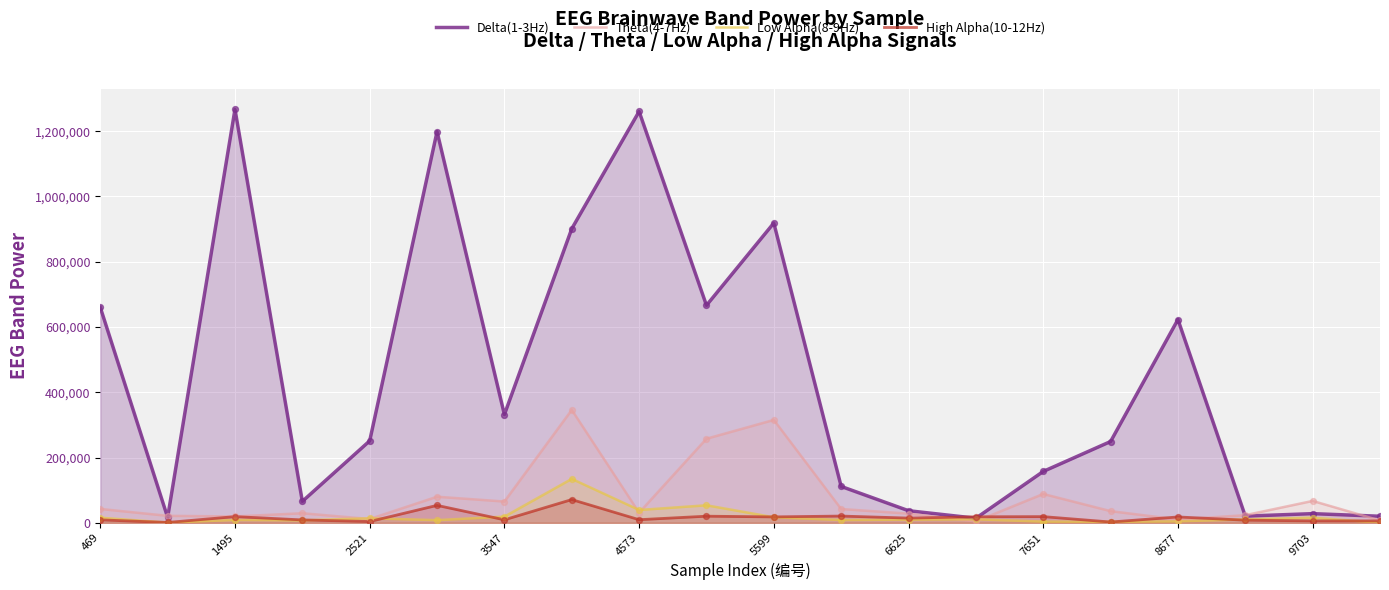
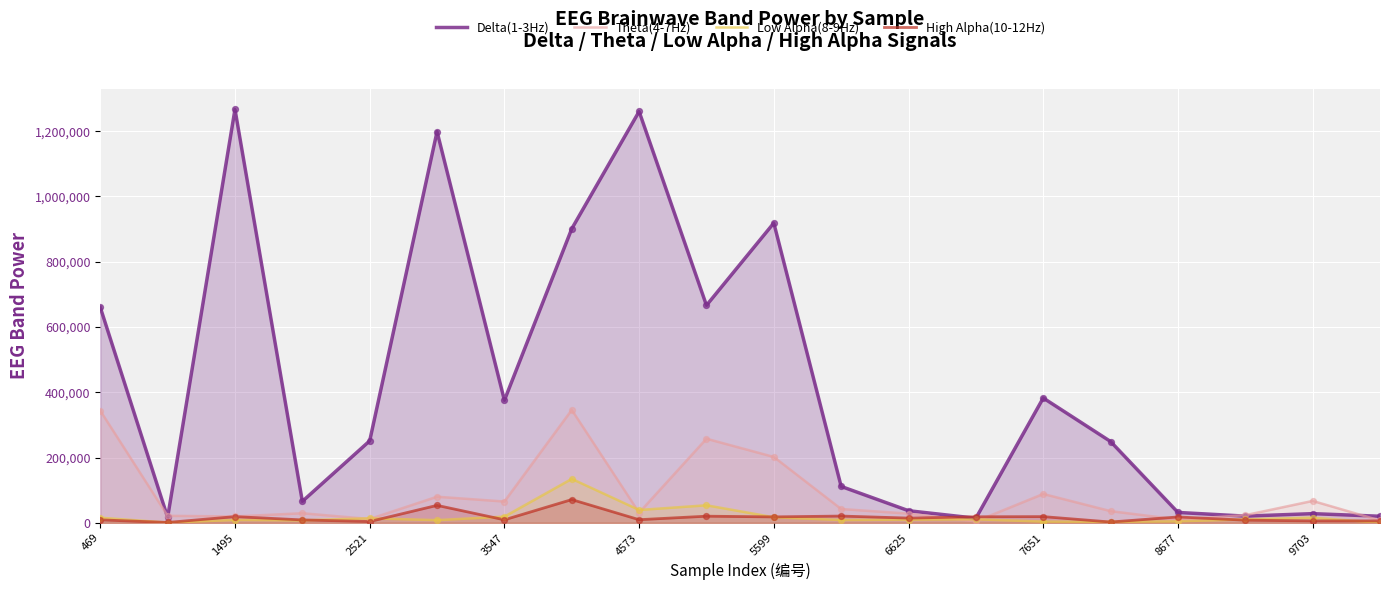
Theta(4-7Hz), 469: 40,000 -> 340,000
Delta(1-3Hz), 3547: 330,000 -> 380,000
Theta(4-7Hz), 5599: 320,000 -> 200,000
Delta(1-3Hz), 7651: 160,000 -> 380,000
Delta(1-3Hz), 8677: 620,000 -> 30,000
